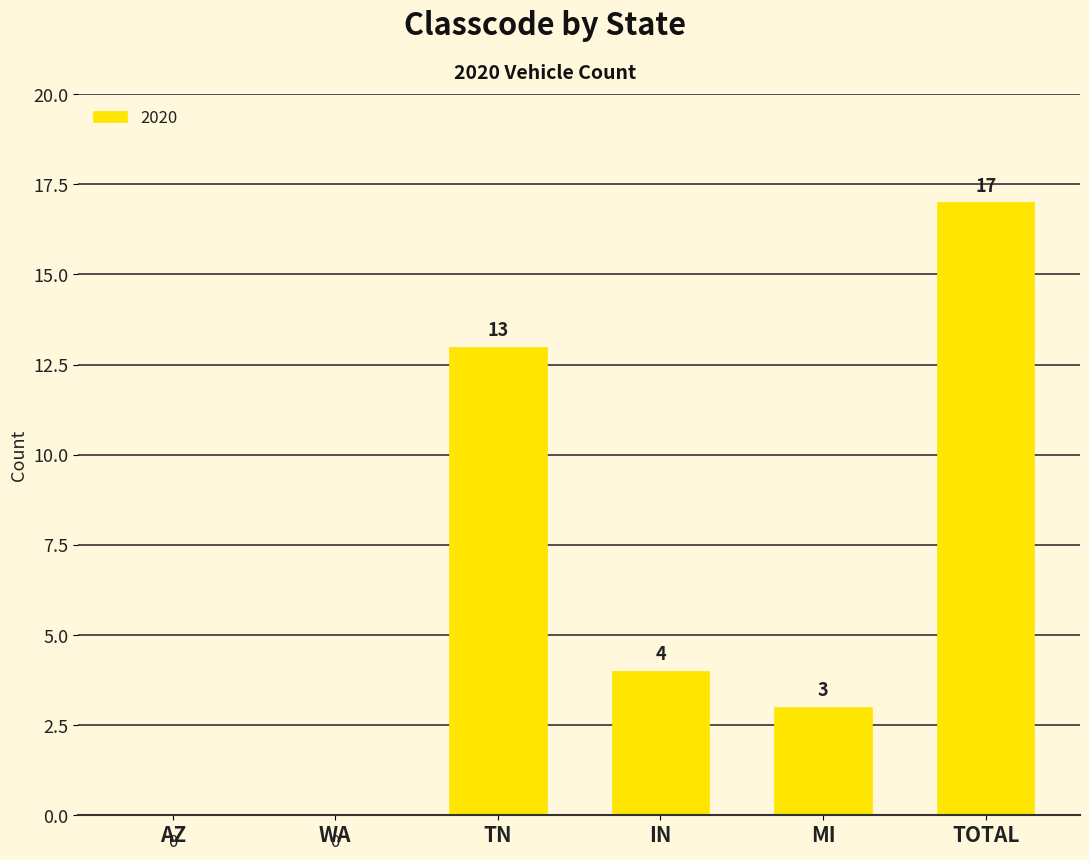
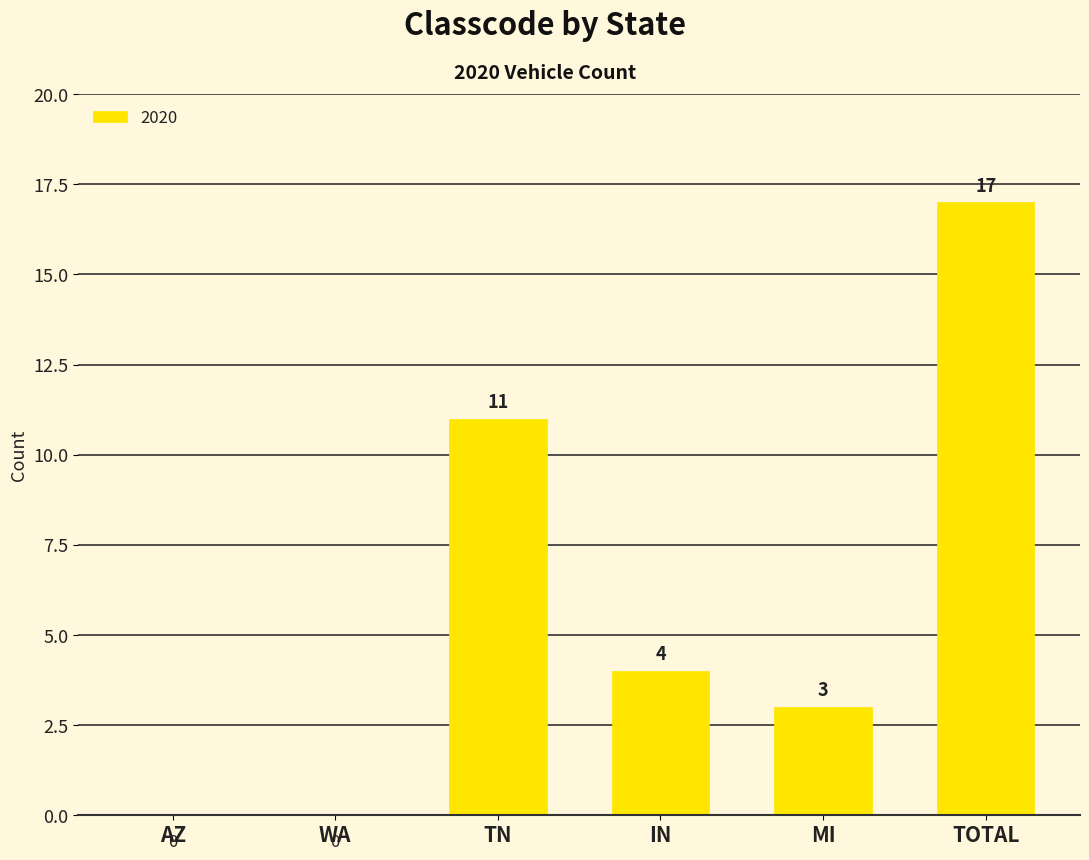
TN: 13 -> 11
